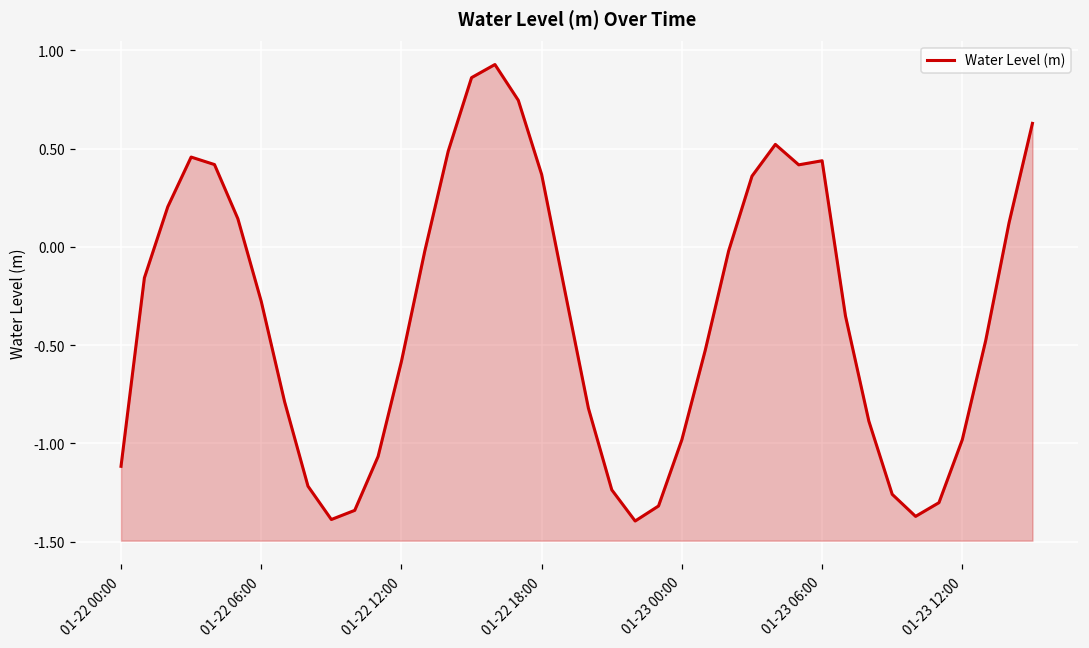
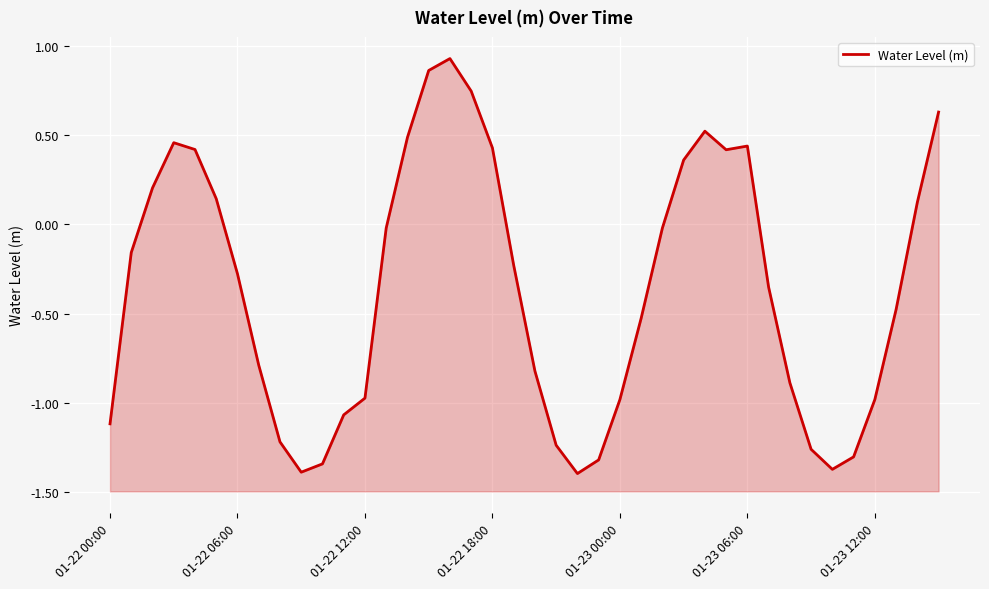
01-22 12:00: -0.58 -> -0.97
01-22 18:00: 0.37 -> 0.43
